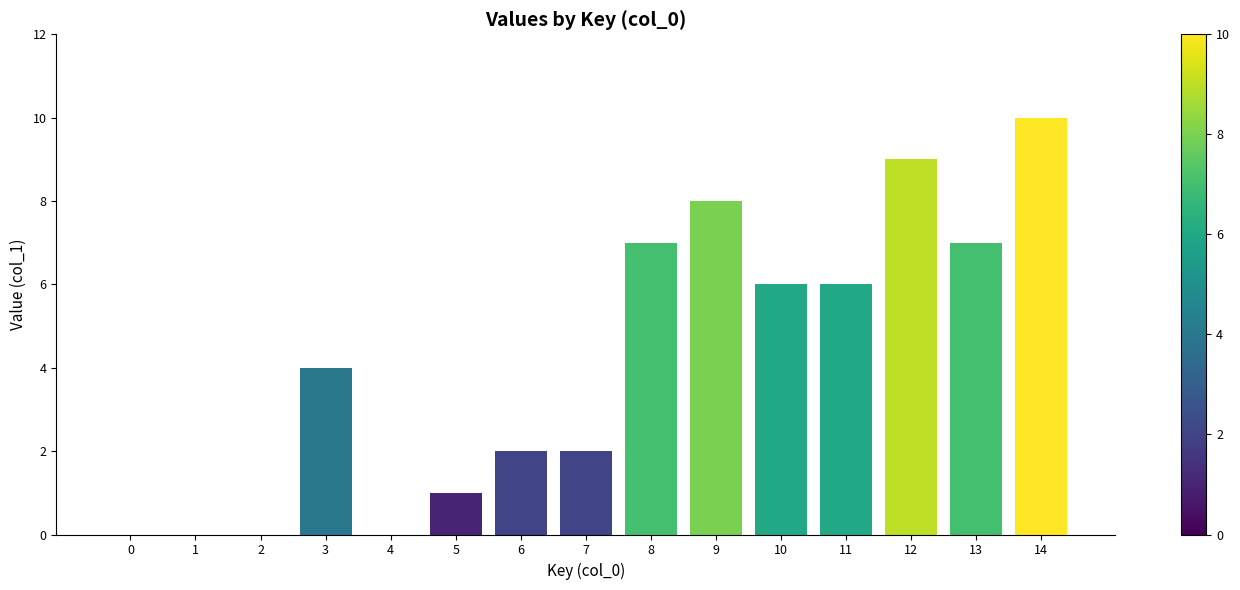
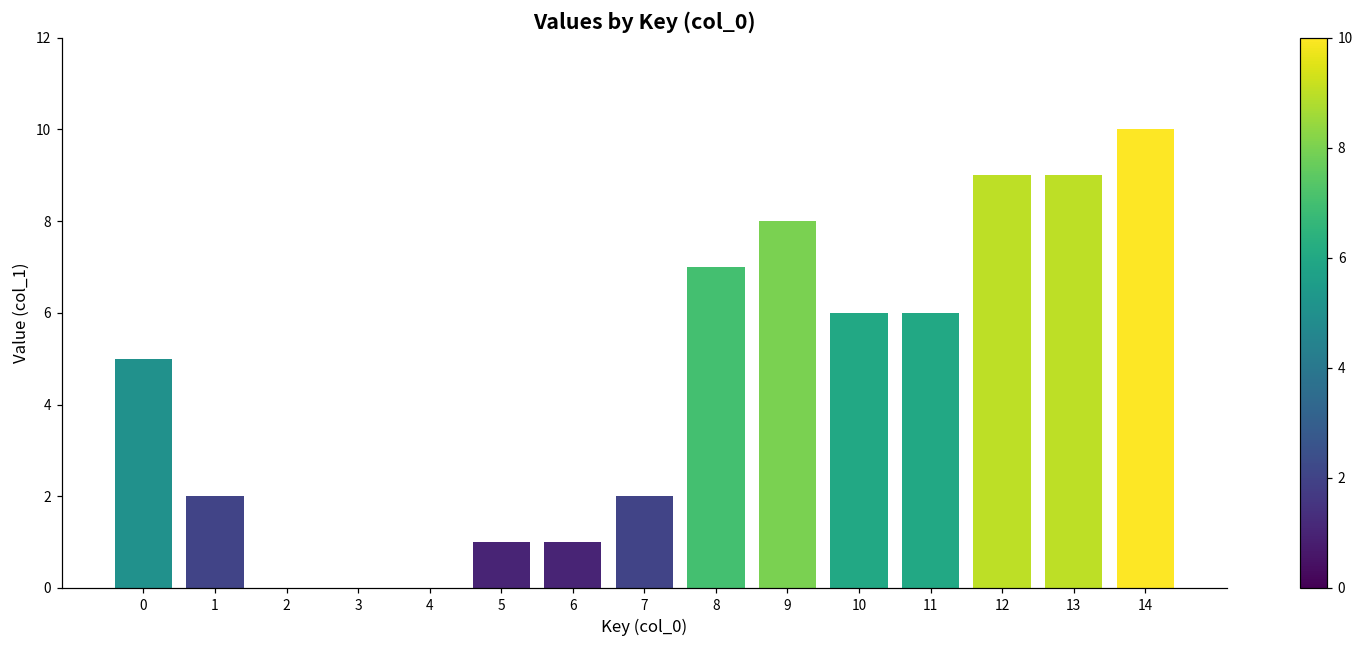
0: 0 -> 5
1: 0 -> 2
3: 4 -> 0
6: 2 -> 1
13: 7 -> 9
